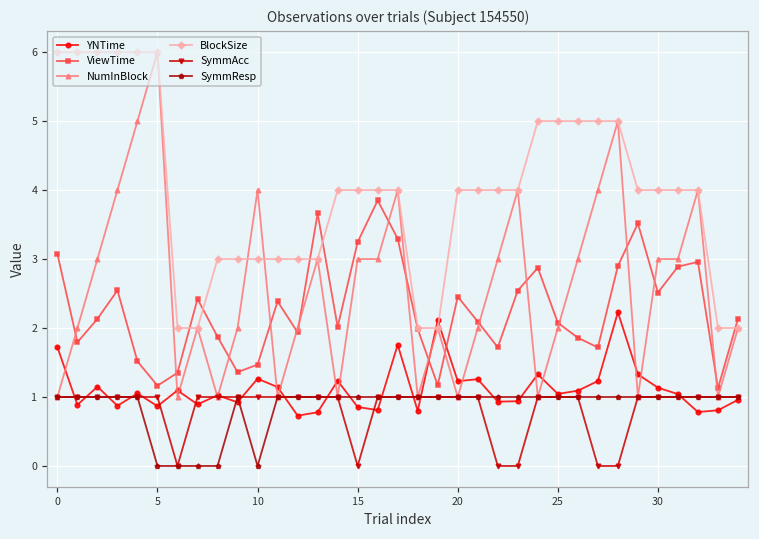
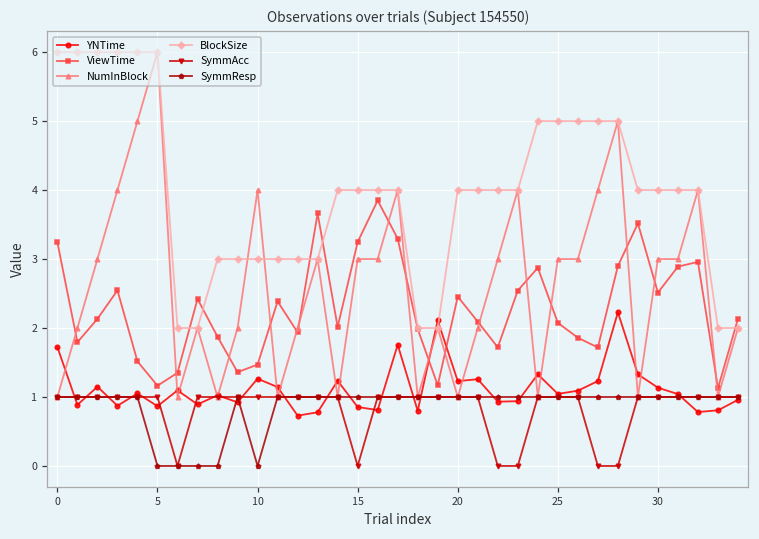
ViewTime, 0: 3.1 -> 3.2
NumInBlock, 25: 2 -> 3
